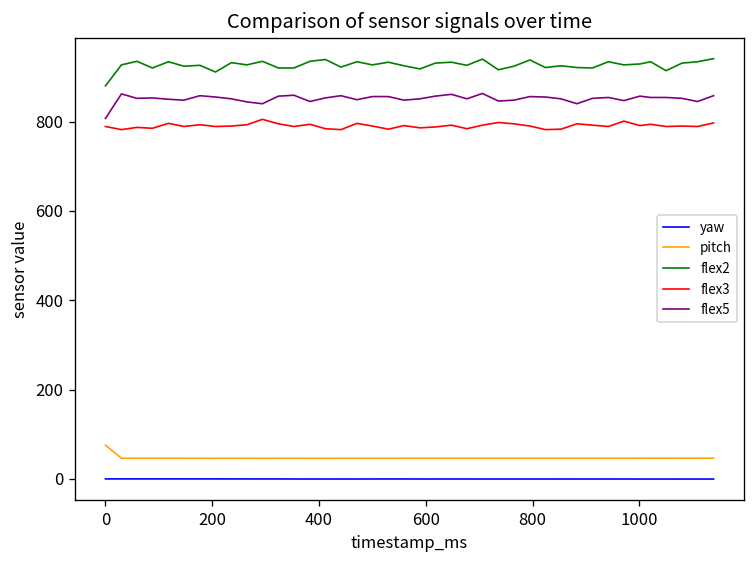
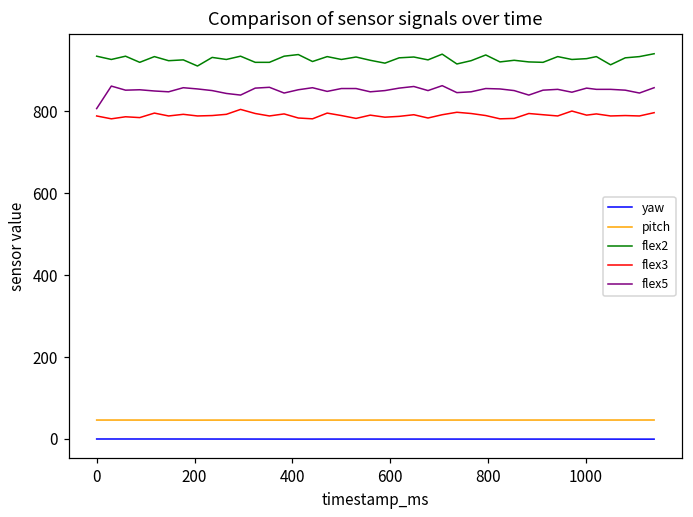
pitch, 0: 80 -> 50
flex2, 0: 880 -> 940
